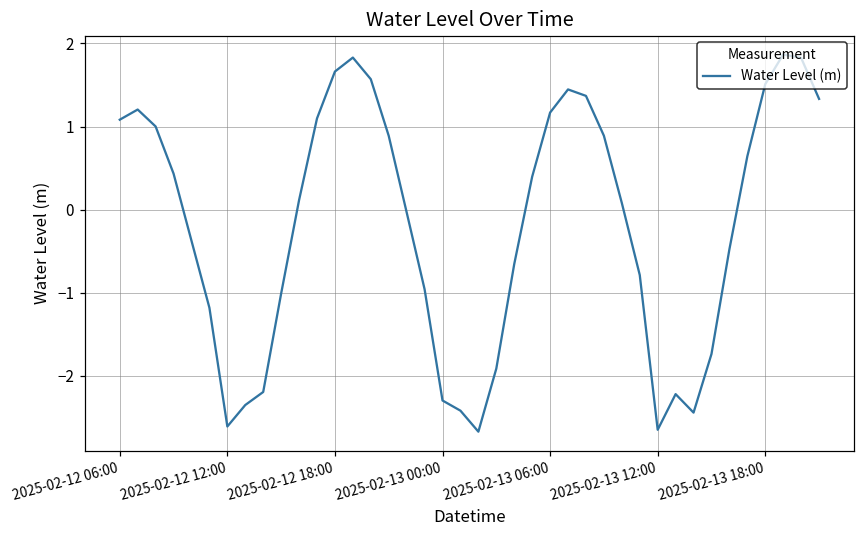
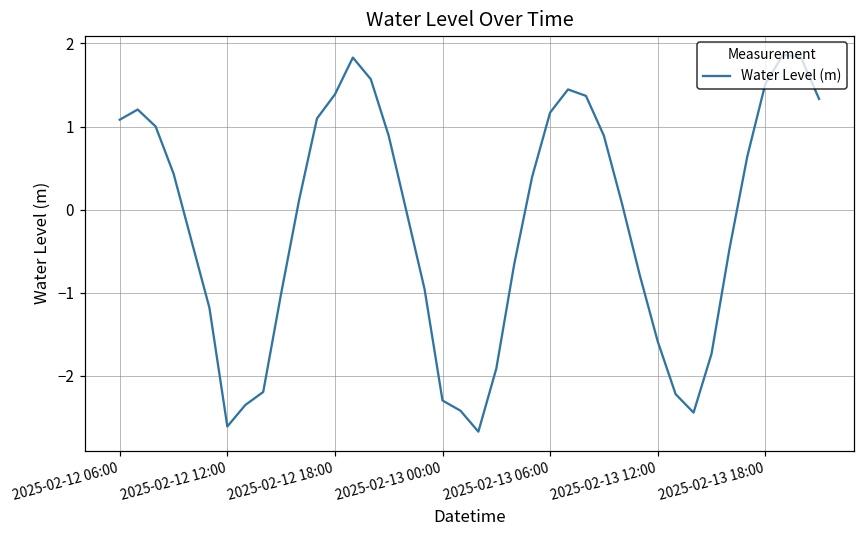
2025-02-12 18:00: 1.7 -> 1.4
2025-02-13 12:00: -2.6 -> -1.6
